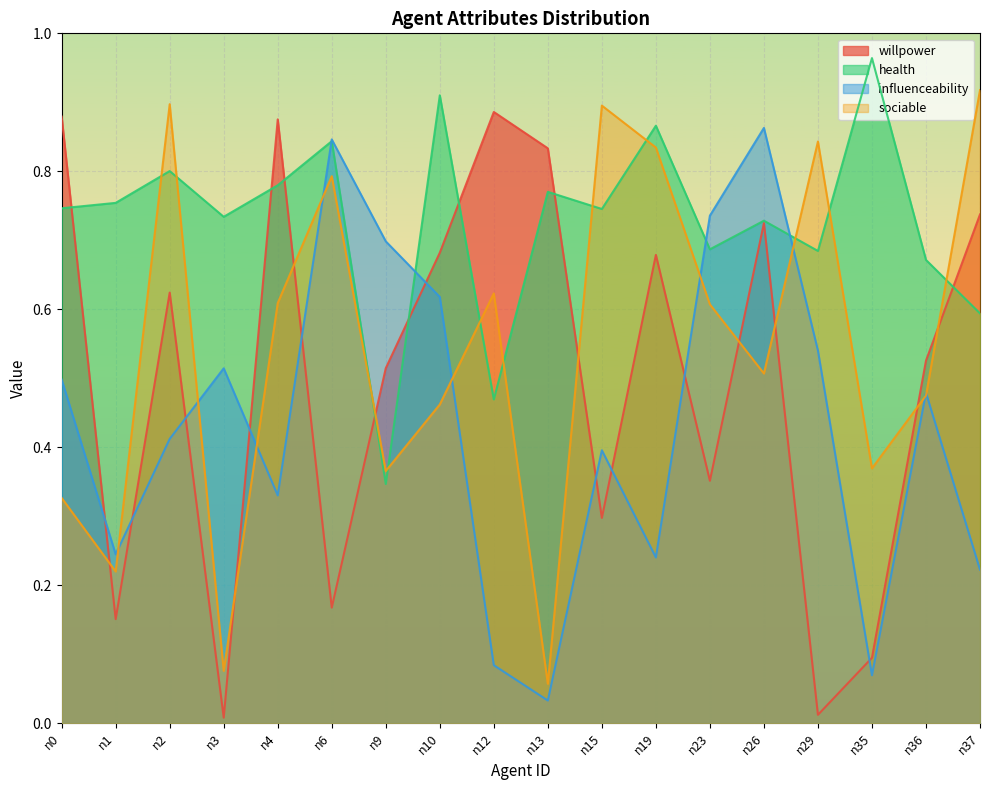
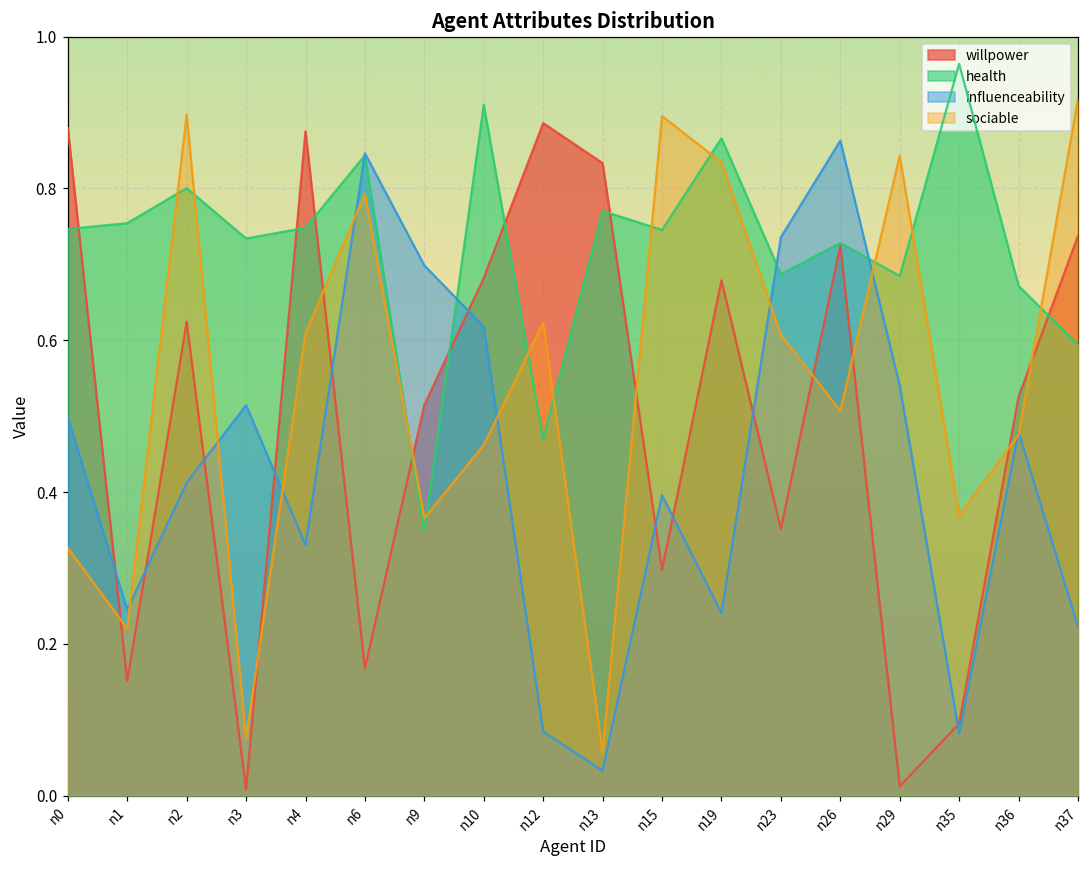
health, n4: 0.78 -> 0.75
influenceability, n35: 0.07 -> 0.08
